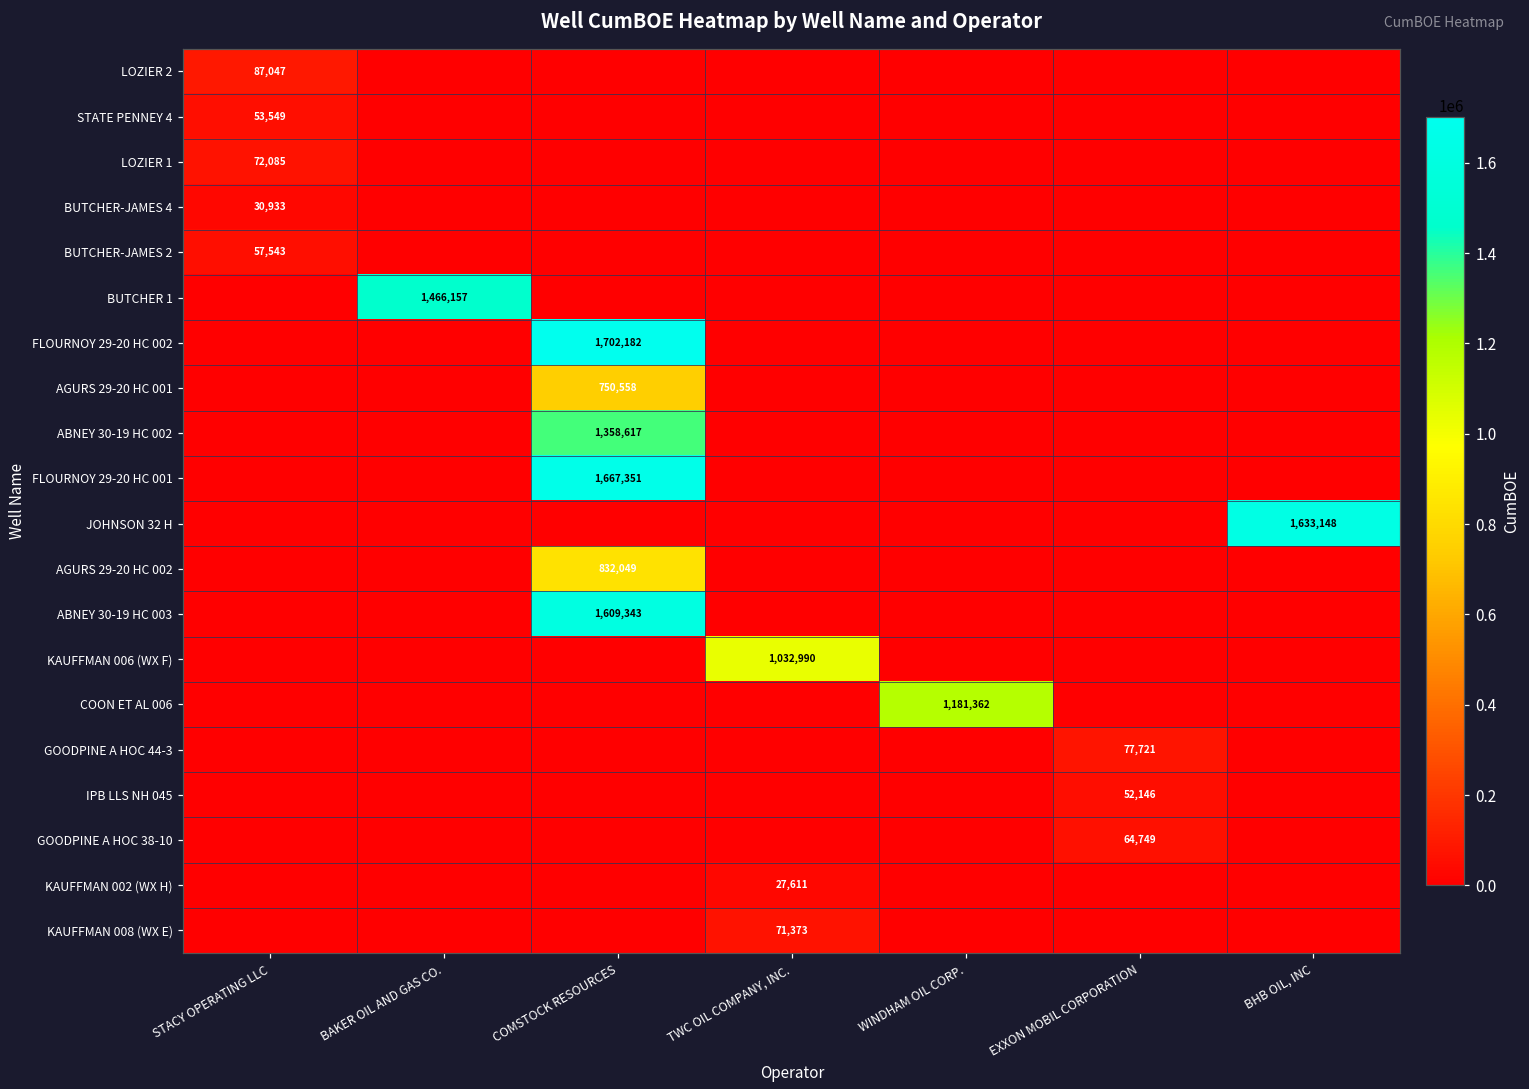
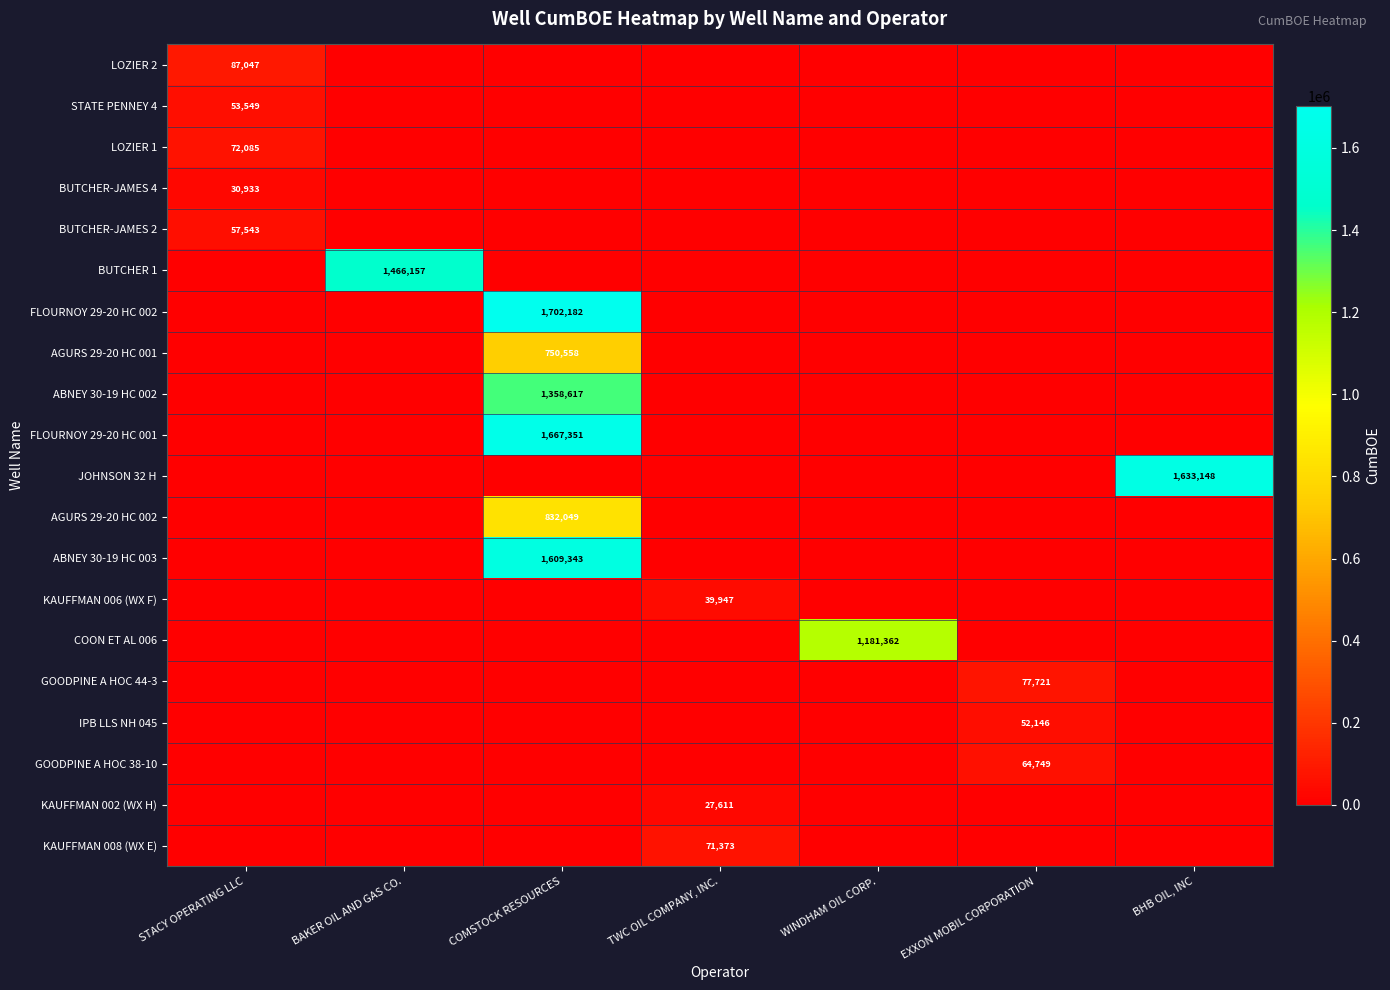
KAUFFMAN 006 (WX F), TWC OIL COMPANY, INC.: 1,032,990 -> 39,947
